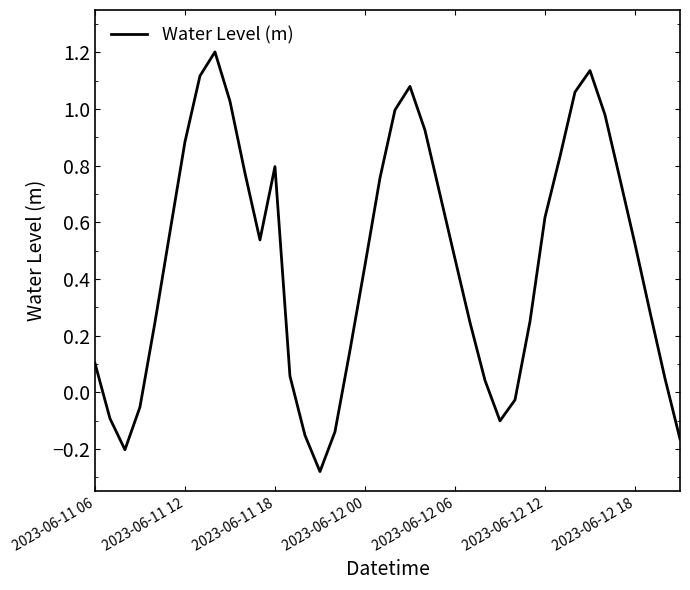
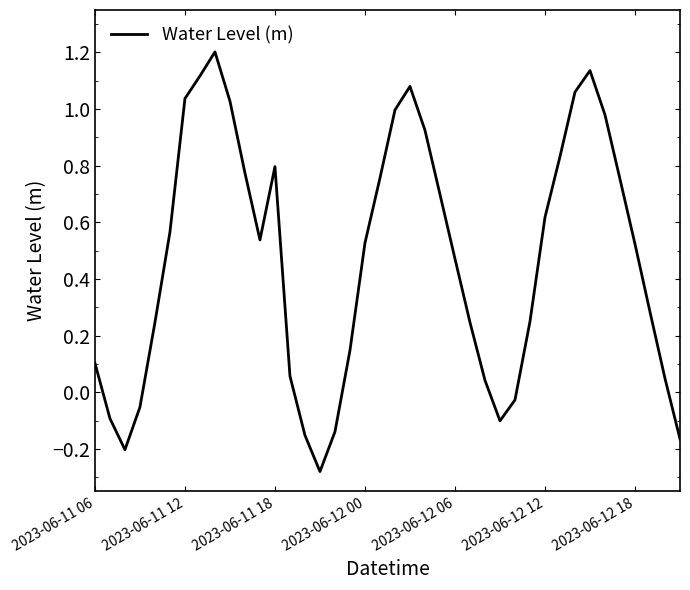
2023-06-11 12: 0.88 -> 1.04
2023-06-12 00: 0.45 -> 0.53
